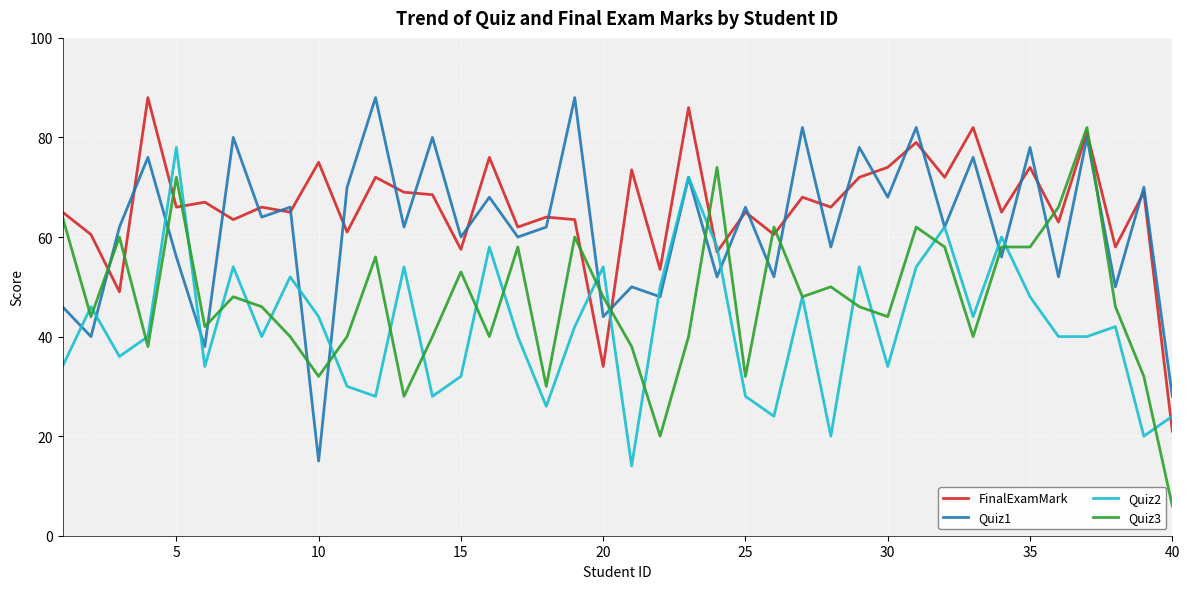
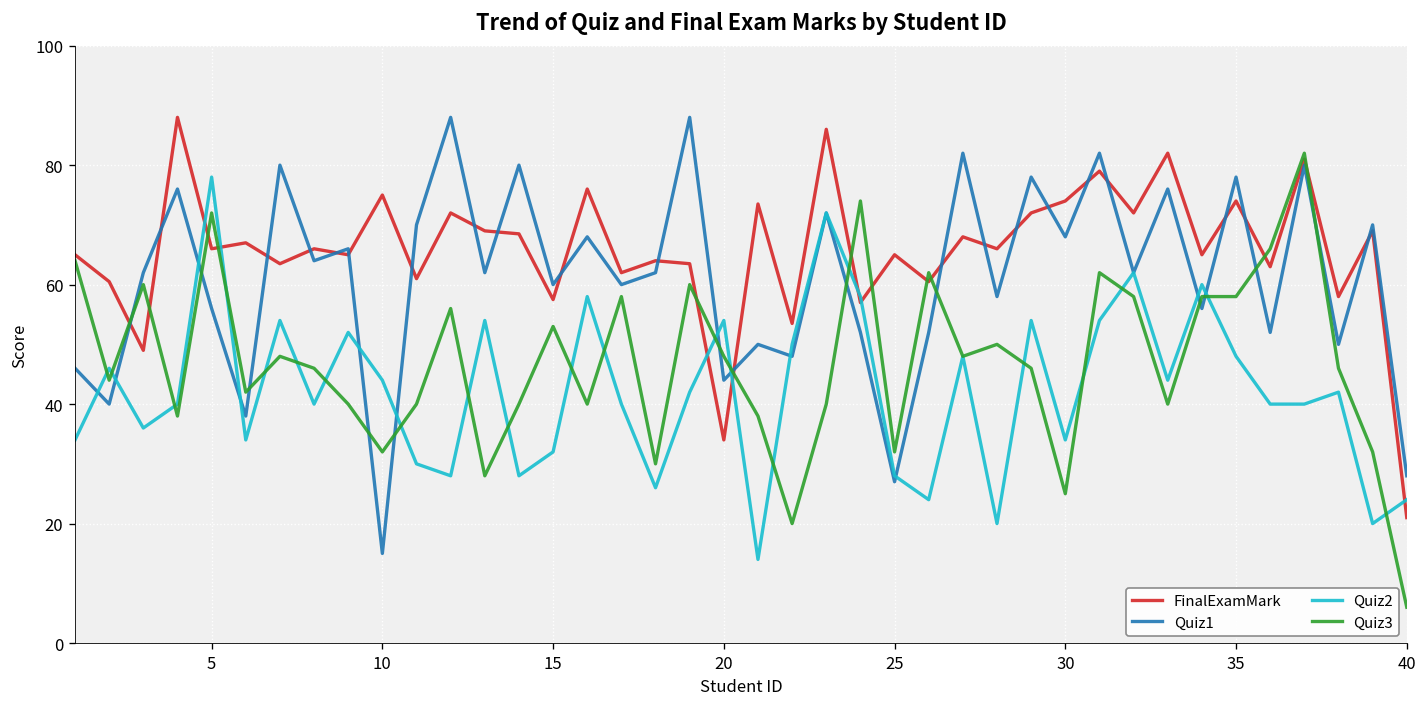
Quiz1, 25: 66 -> 27
Quiz3, 30: 44 -> 25
